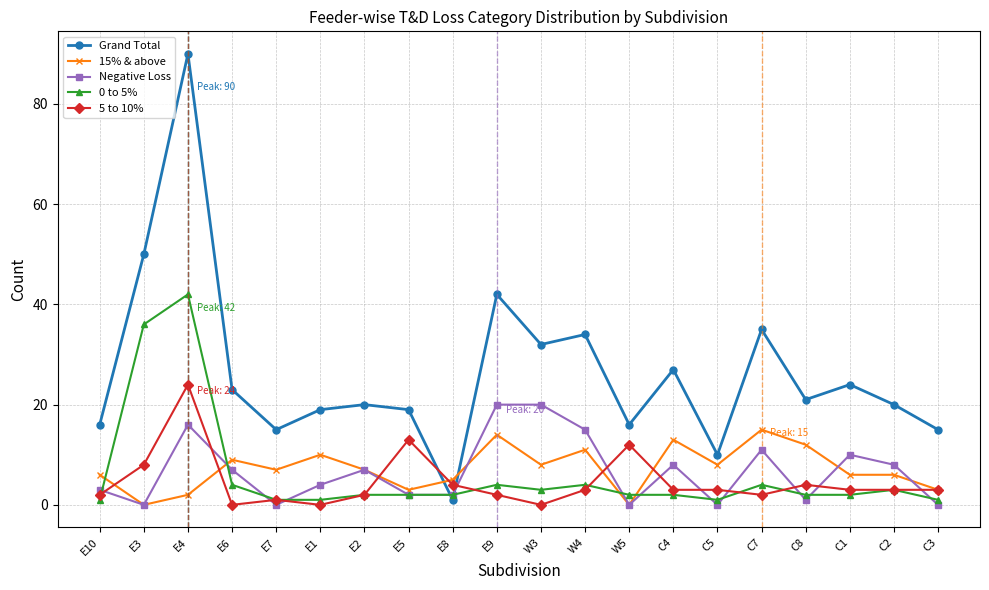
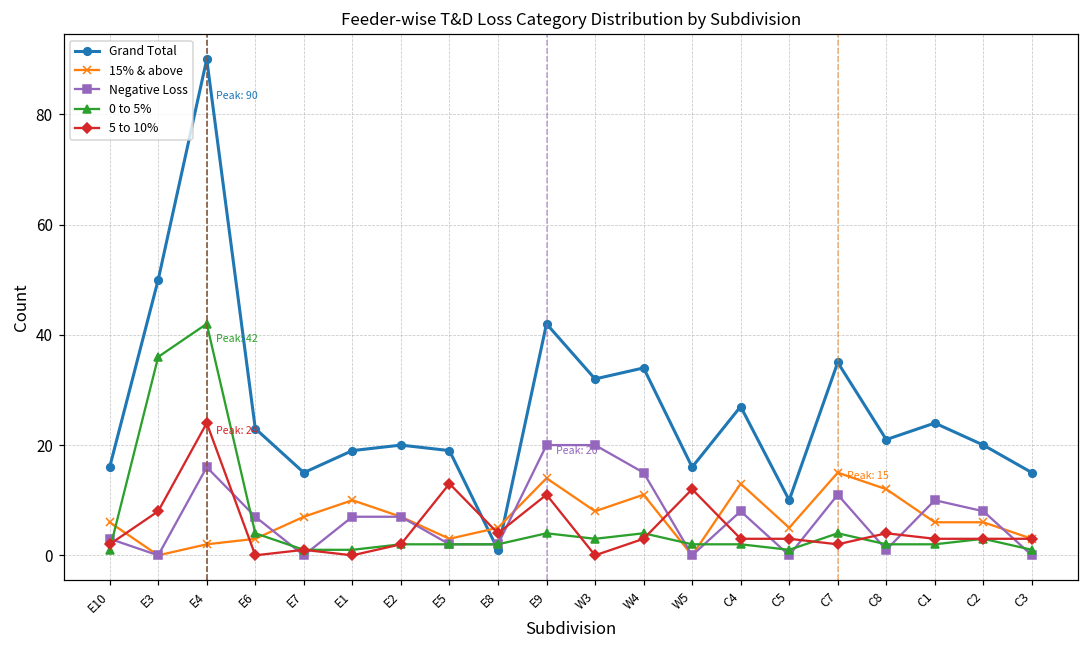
15% & above, E6: 9 -> 3
Negative Loss, E1: 4 -> 7
5 to 10%, E9: 2 -> 11
15% & above, C5: 8 -> 5
